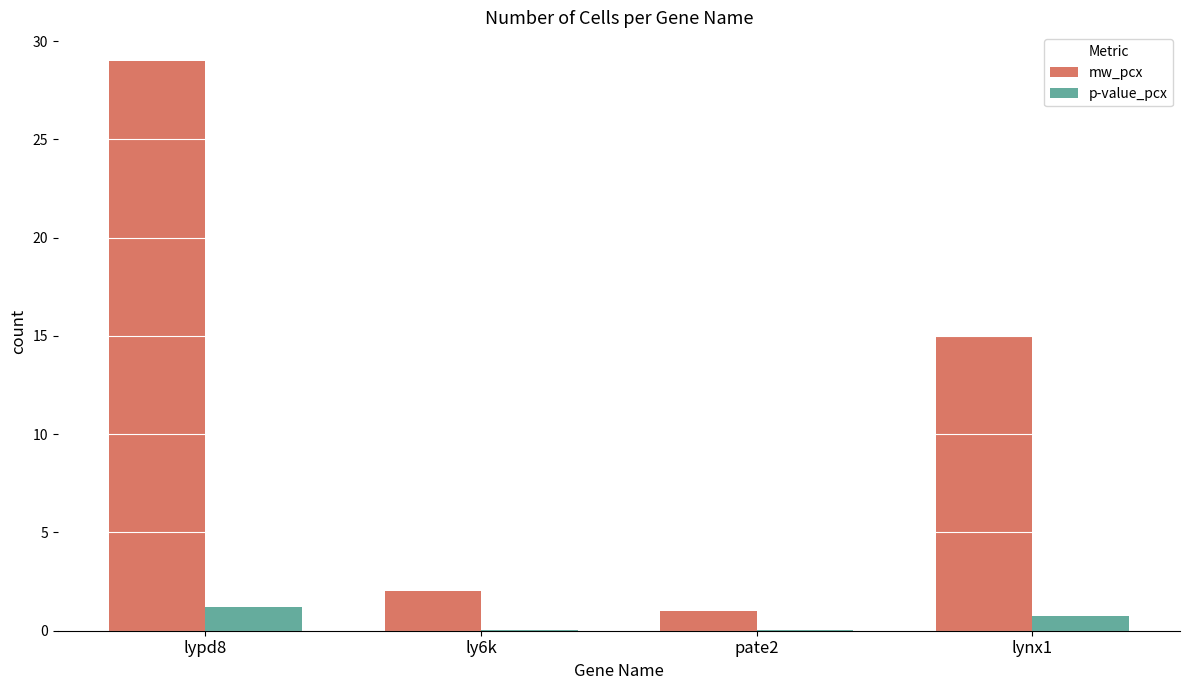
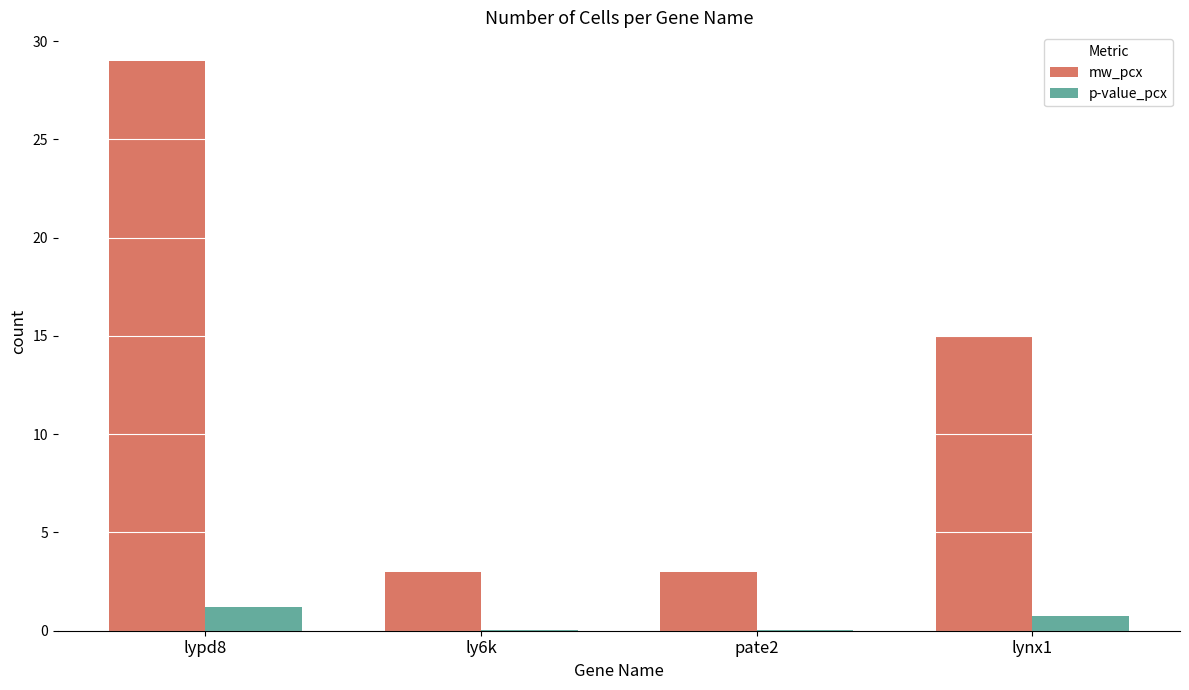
mw_pcx, ly6k: 2 -> 3
mw_pcx, pate2: 1 -> 3
